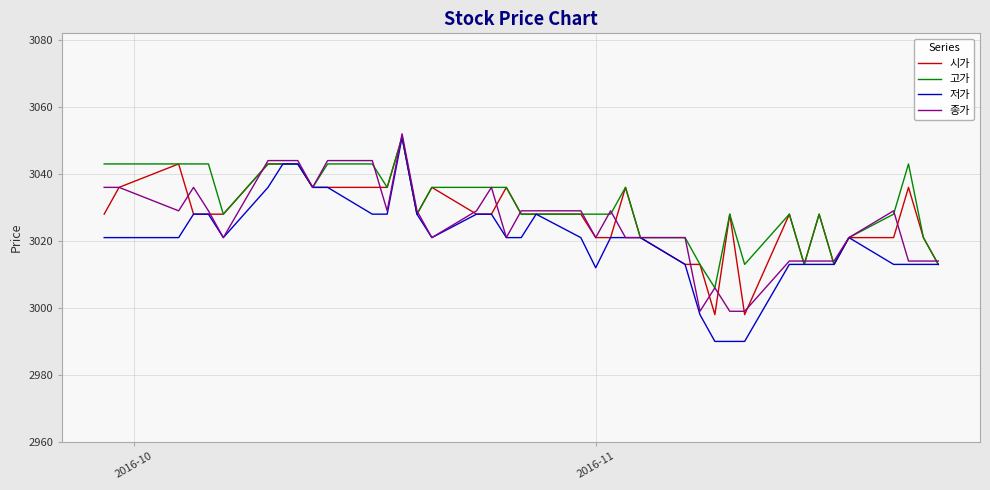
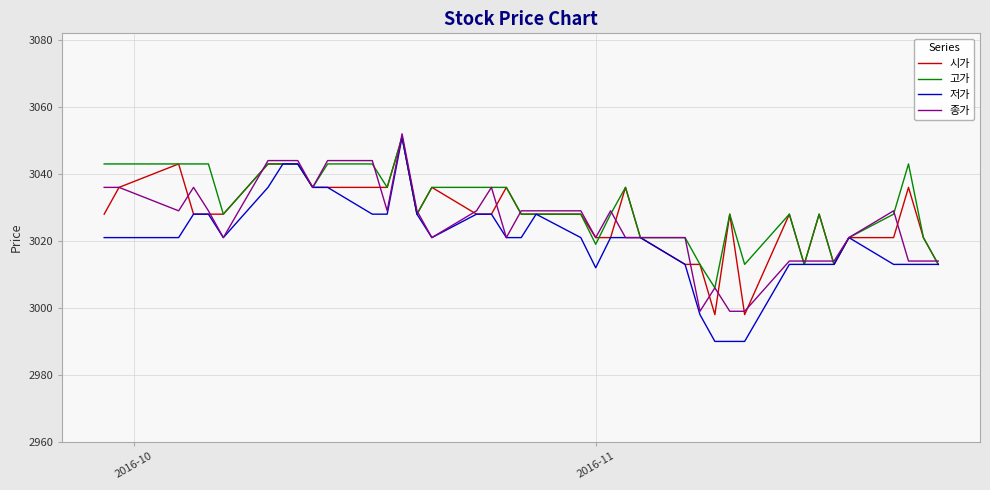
고가, 2016-11: 3028 -> 3019
